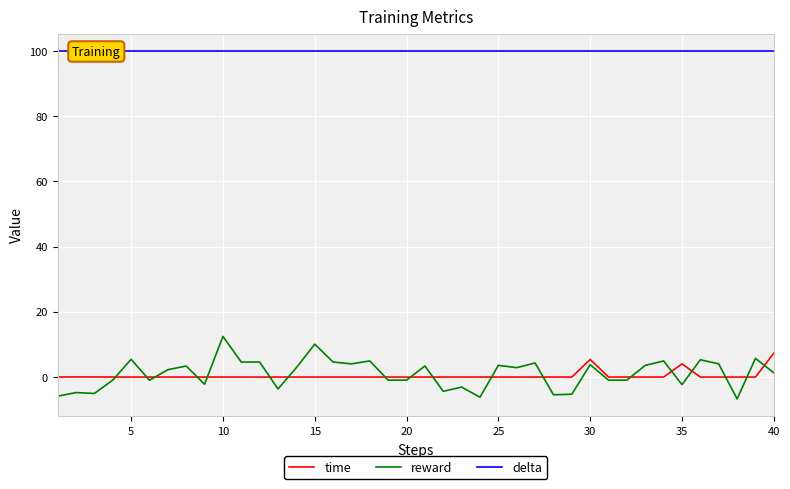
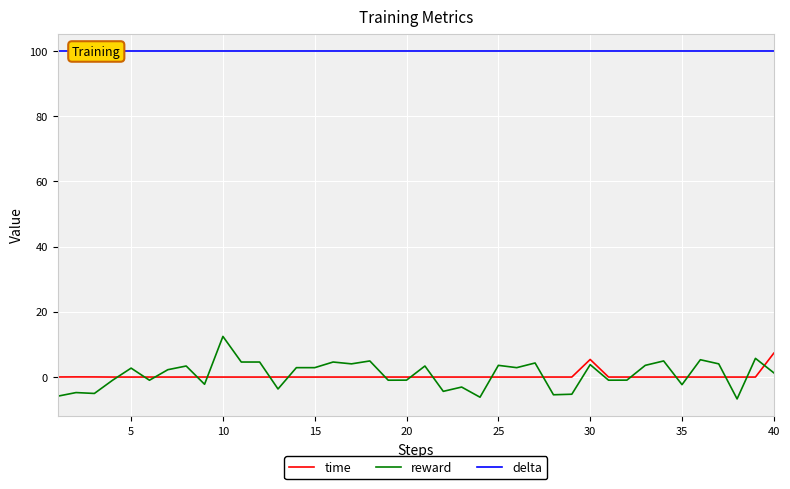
reward, 5: 5 -> 3
reward, 15: 10 -> 3
time, 35: 4 -> 0
